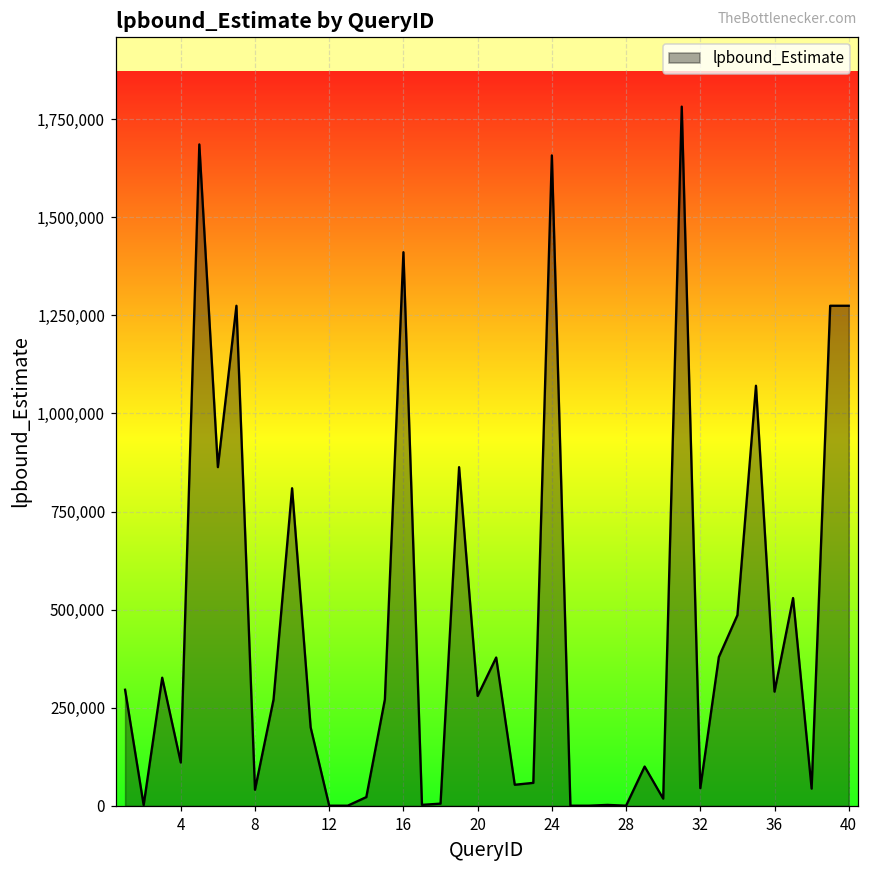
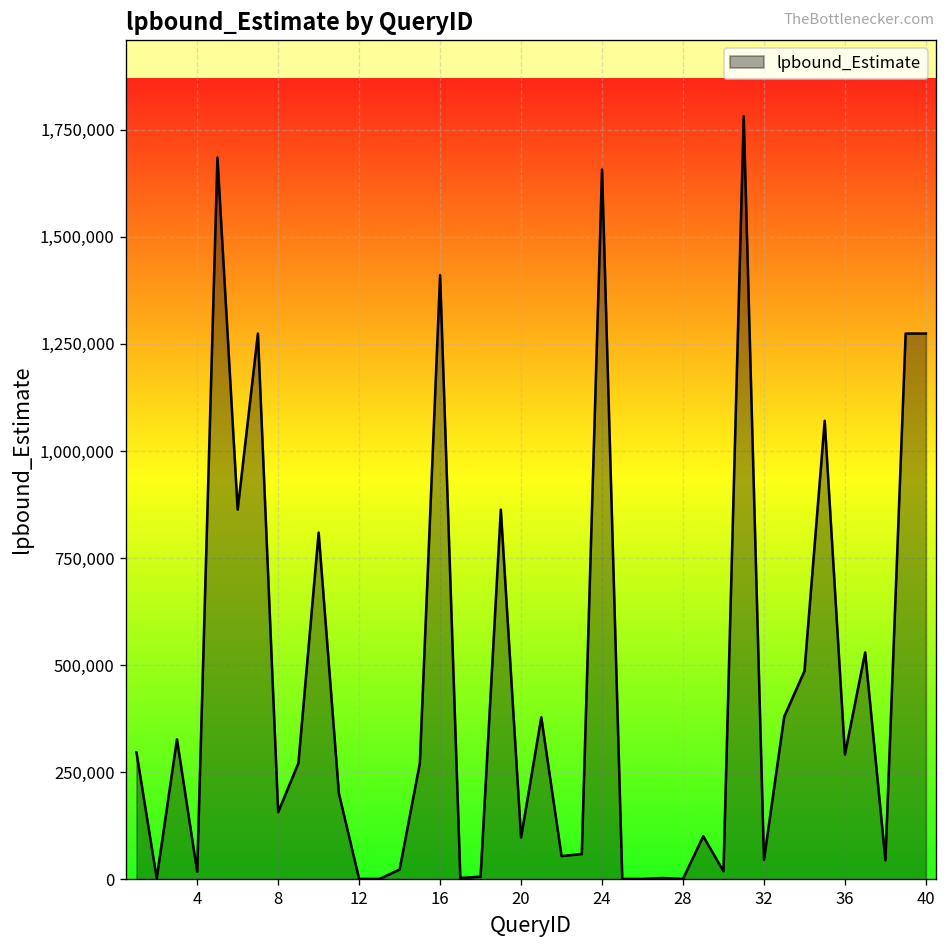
4: 110,000 -> 20,000
8: 40,000 -> 160,000
20: 280,000 -> 100,000
